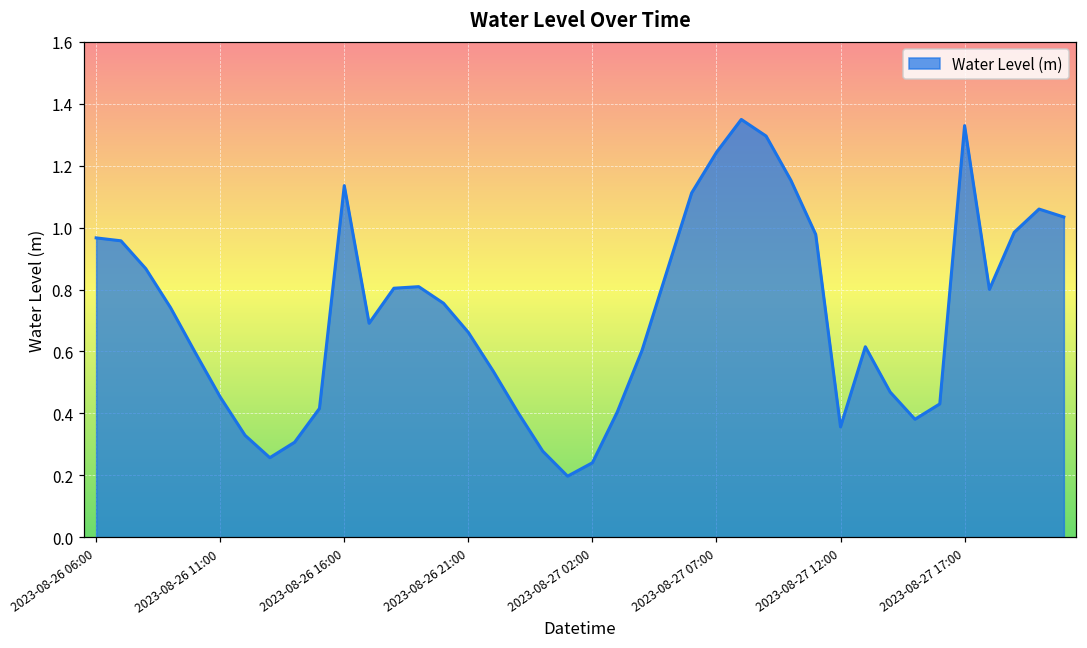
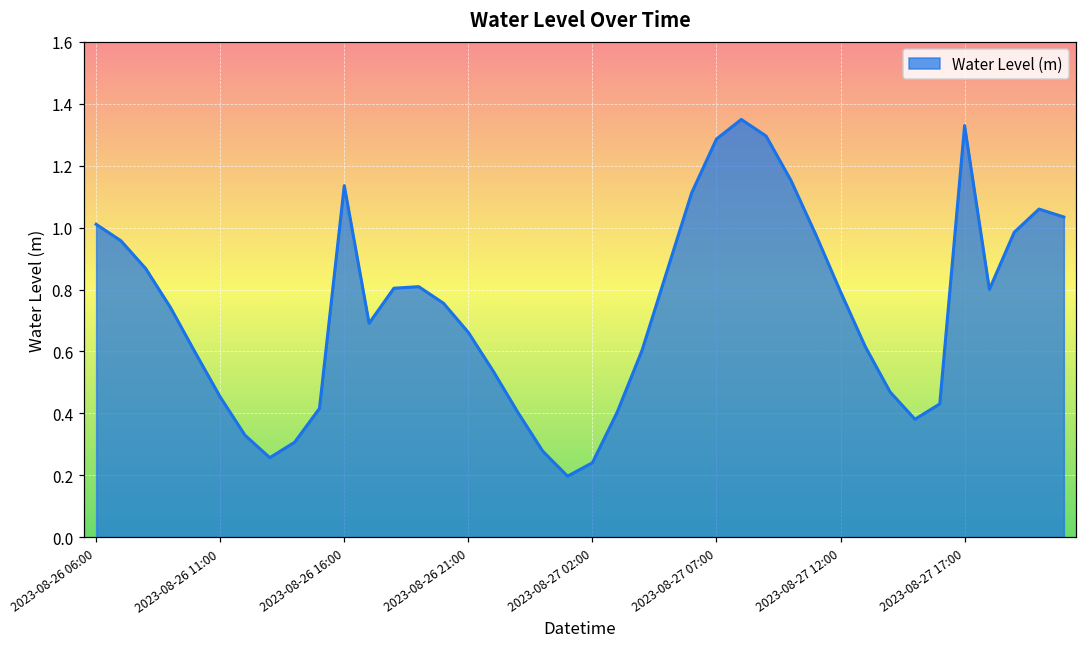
2023-08-26 06:00: 0.97 -> 1.01
2023-08-27 07:00: 1.24 -> 1.29
2023-08-27 12:00: 0.36 -> 0.79
